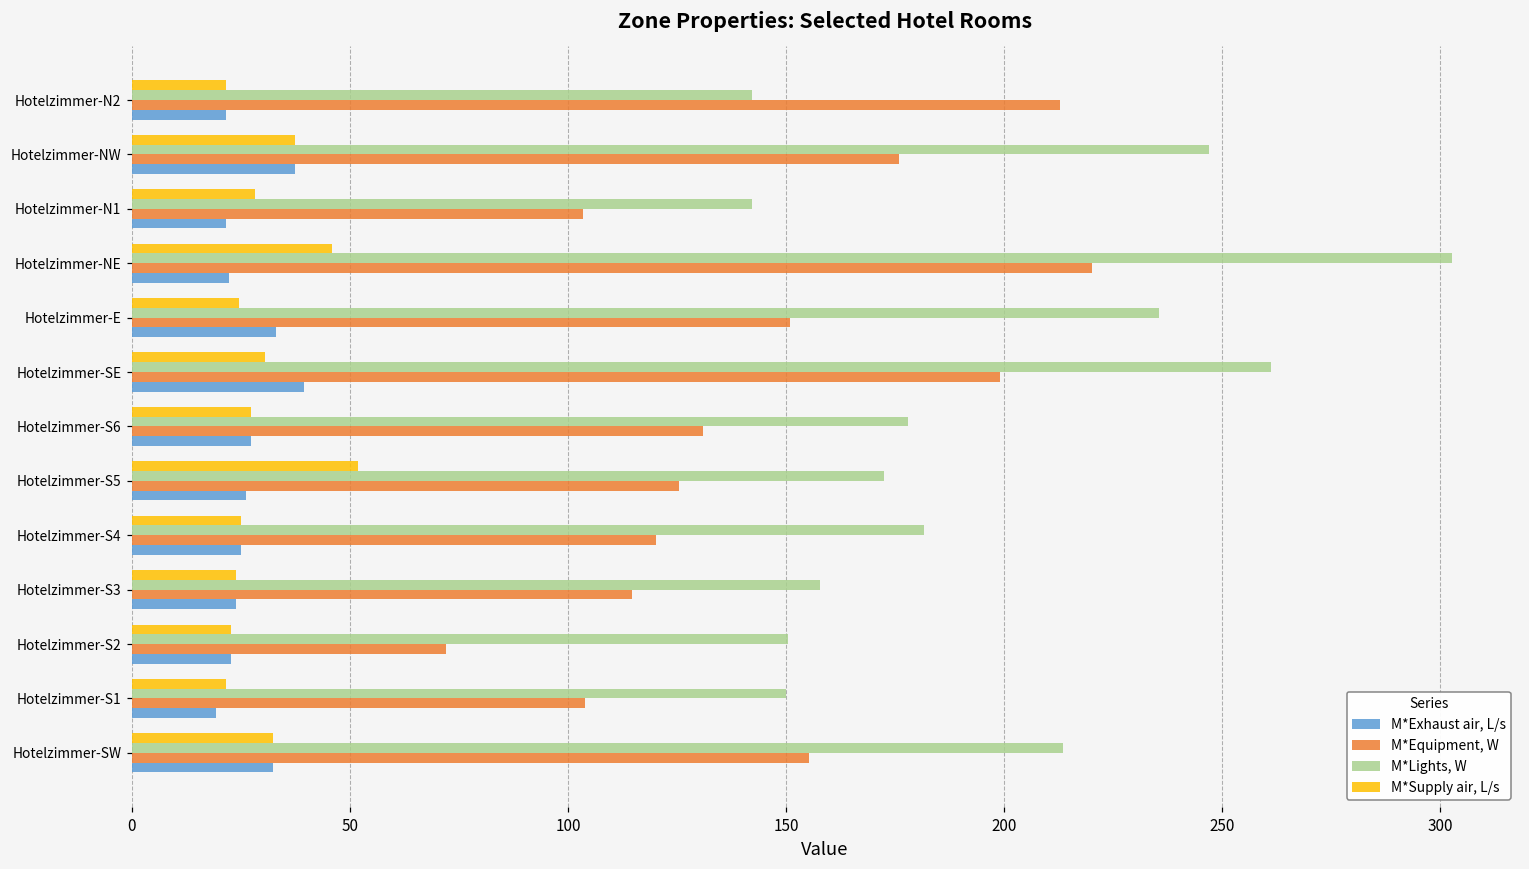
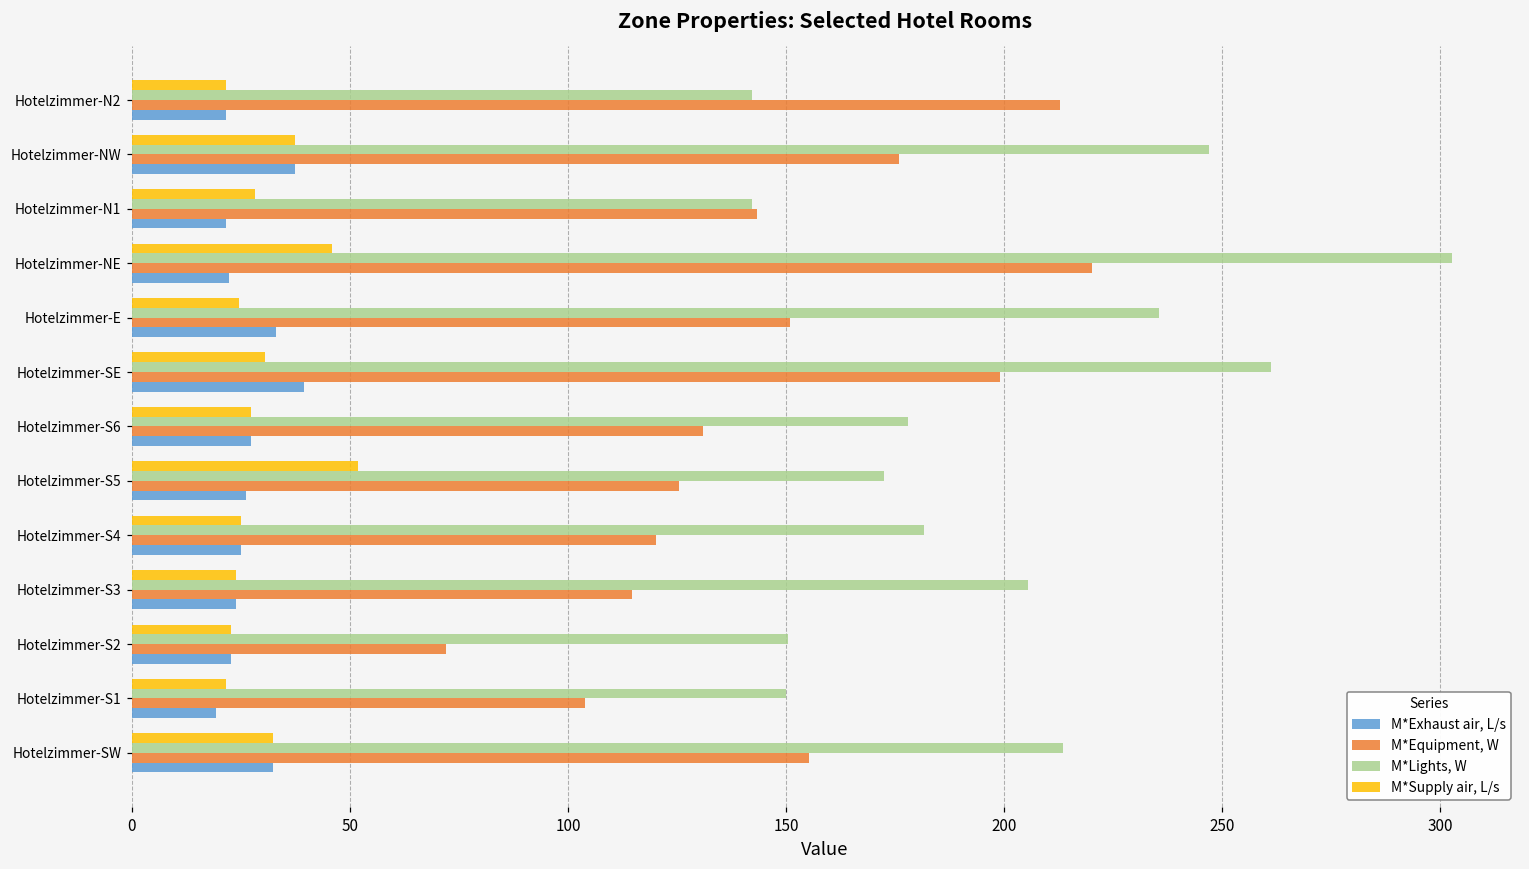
M*Equipment, W, Hotelzimmer-N1: 104 -> 143
M*Lights, W, Hotelzimmer-S3: 158 -> 206
